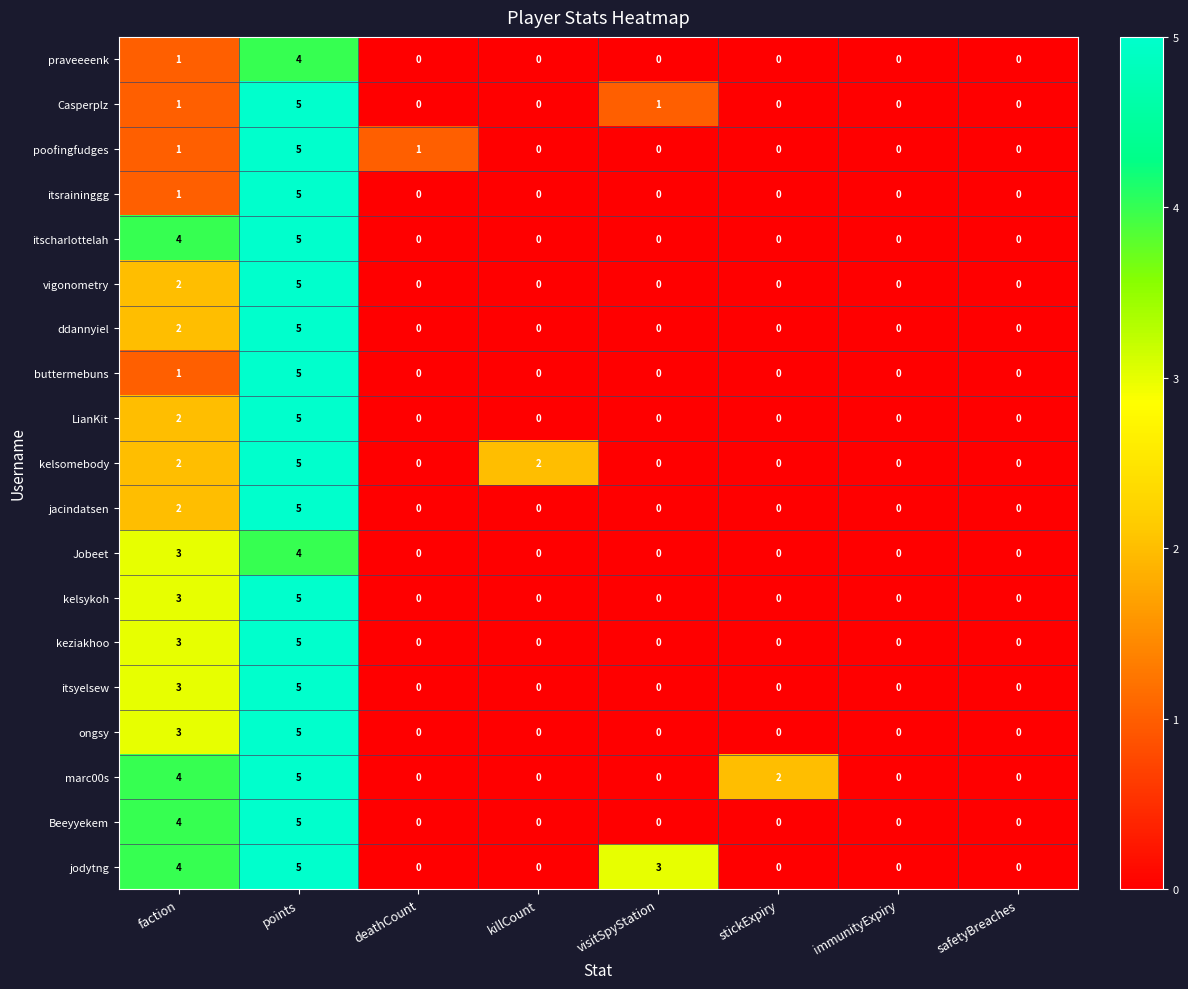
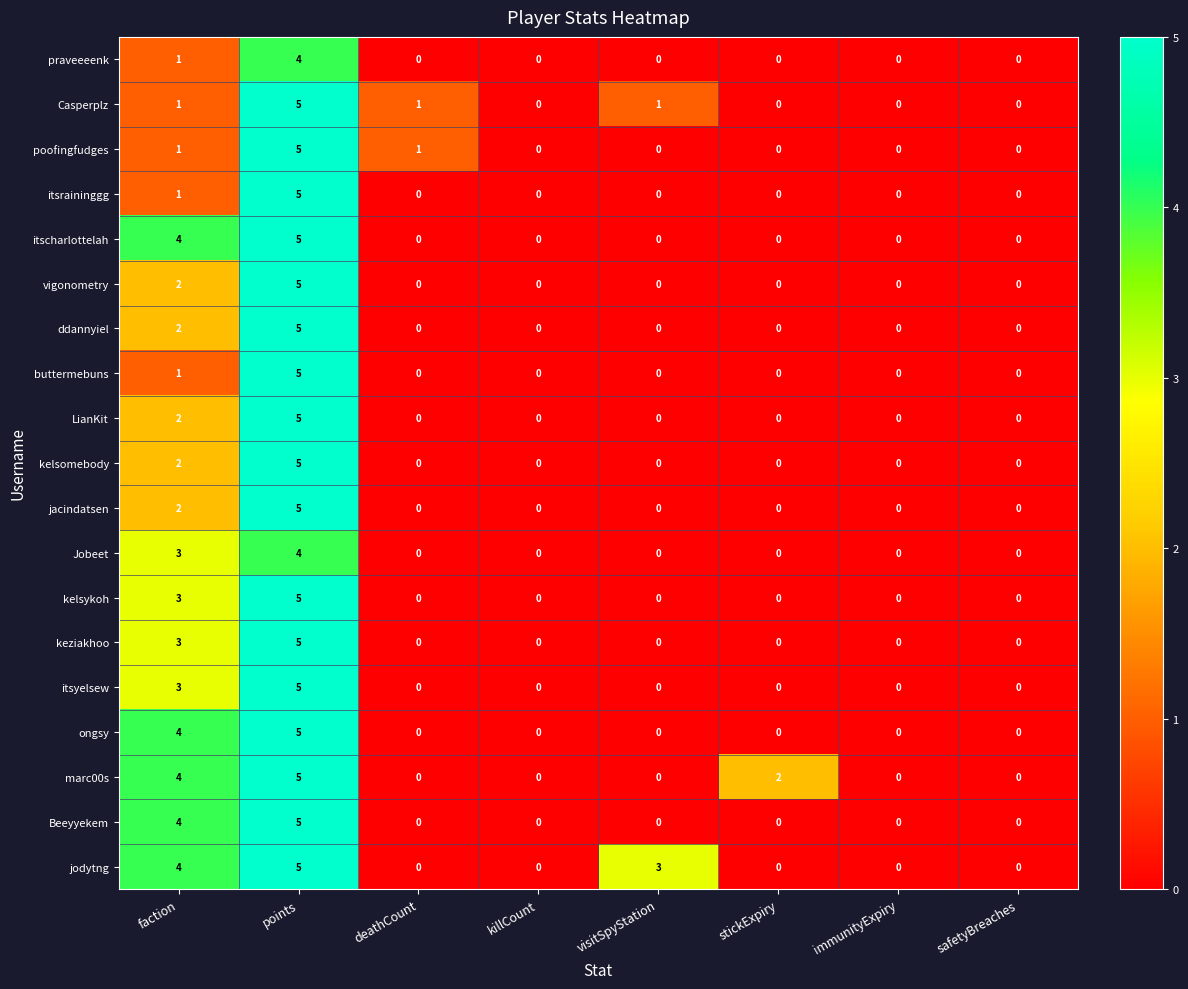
Casperplz, deathCount: 0 -> 1
kelsomebody, killCount: 2 -> 0
ongsy, faction: 3 -> 4
